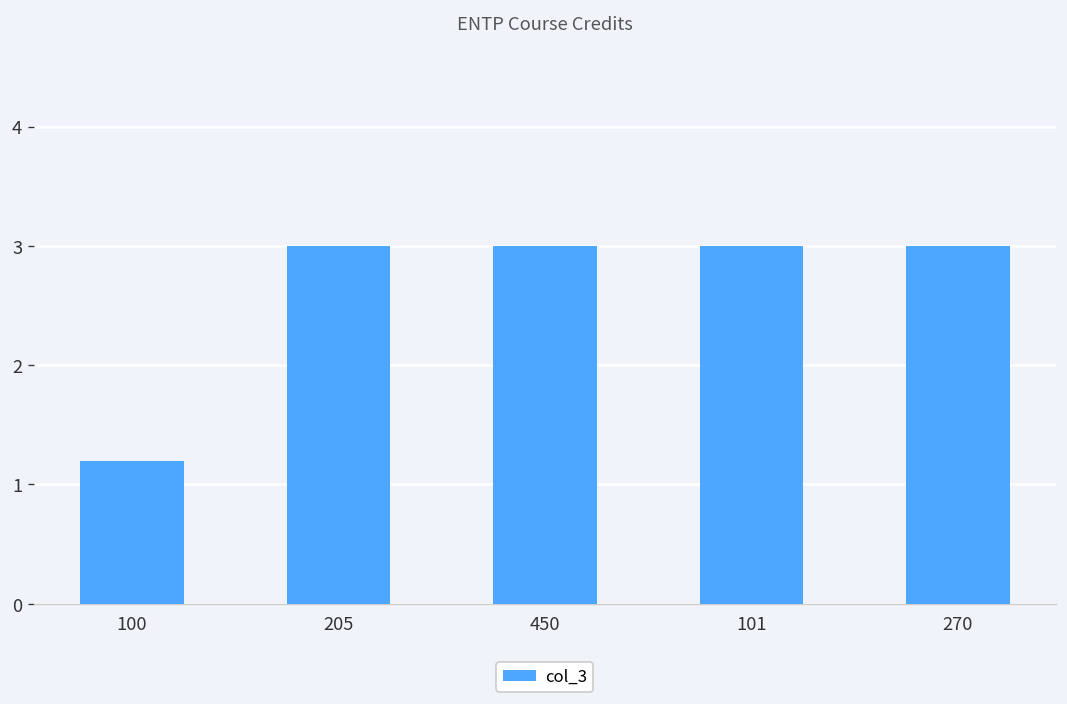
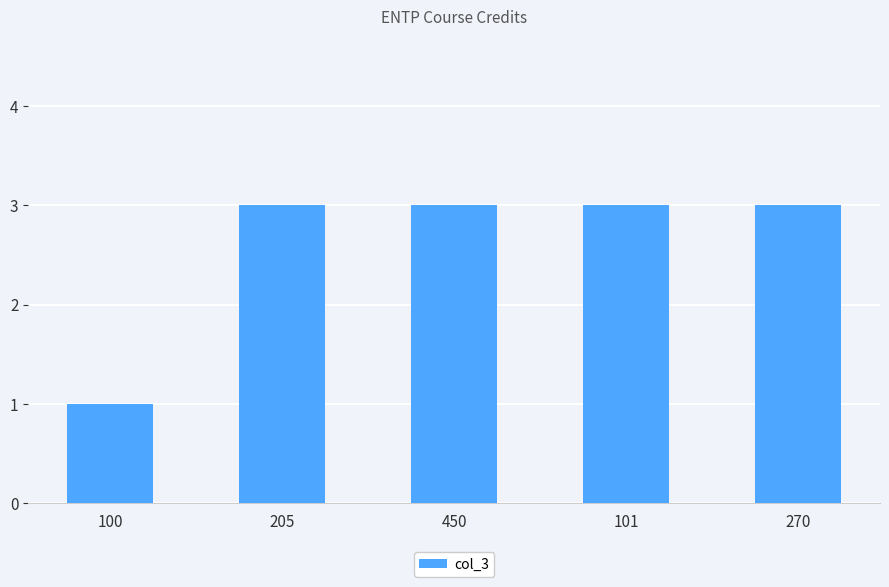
100: 1.2 -> 1.0
